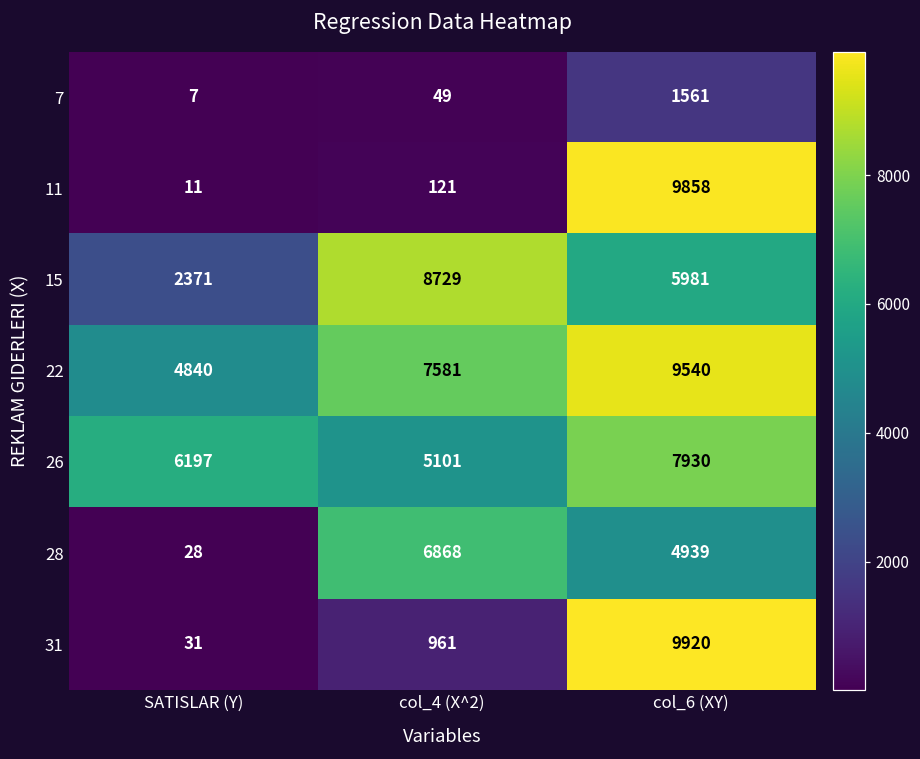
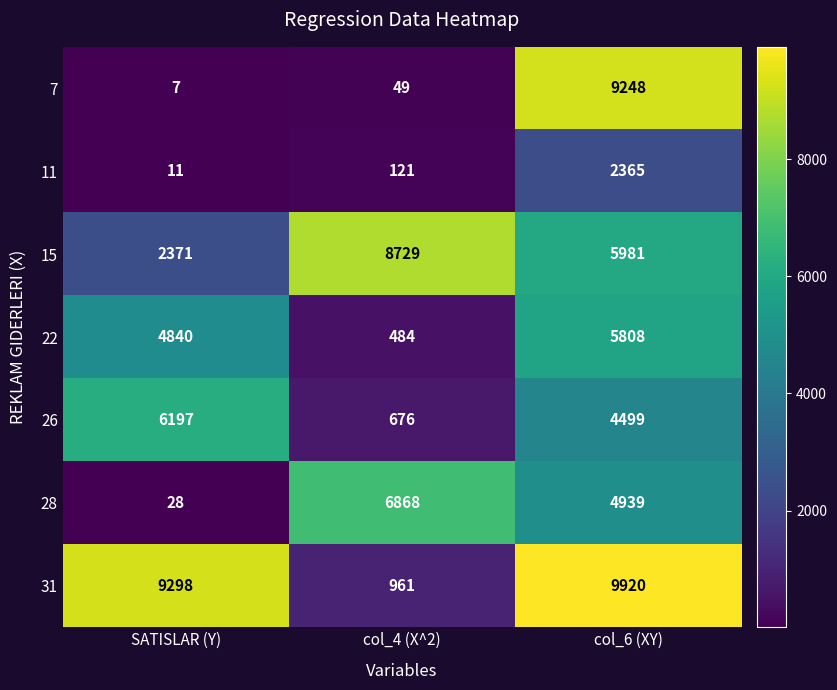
7, col_6 (XY): 1561 -> 9248
11, col_6 (XY): 9858 -> 2365
22, col_4 (X^2): 7581 -> 484
22, col_6 (XY): 9540 -> 5808
26, col_4 (X^2): 5101 -> 676
26, col_6 (XY): 7930 -> 4499
31, SATISLAR (Y): 31 -> 9298
